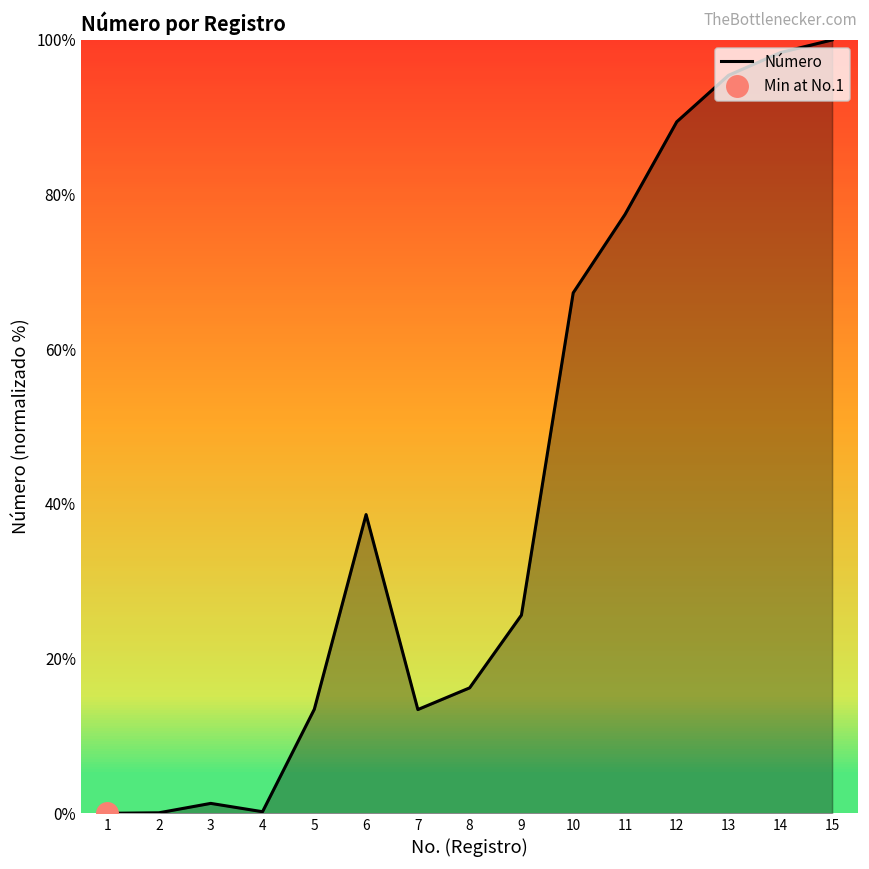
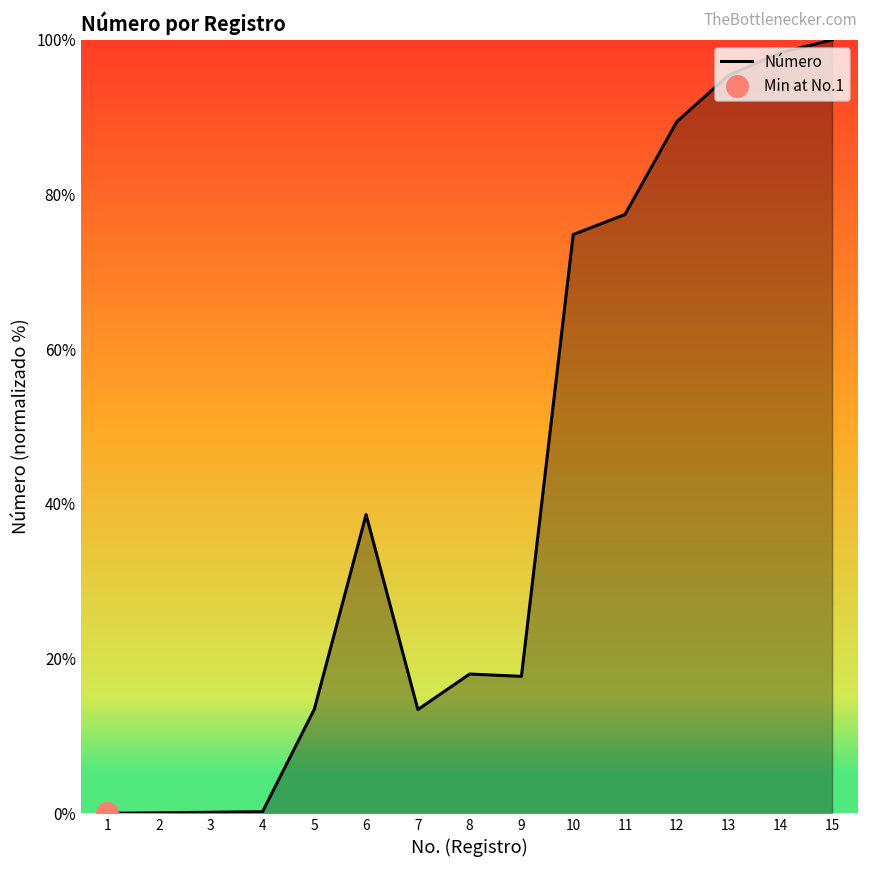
Número, 3: 1% -> 0%
Número, 8: 16% -> 18%
Número, 9: 26% -> 18%
Número, 10: 67% -> 75%
